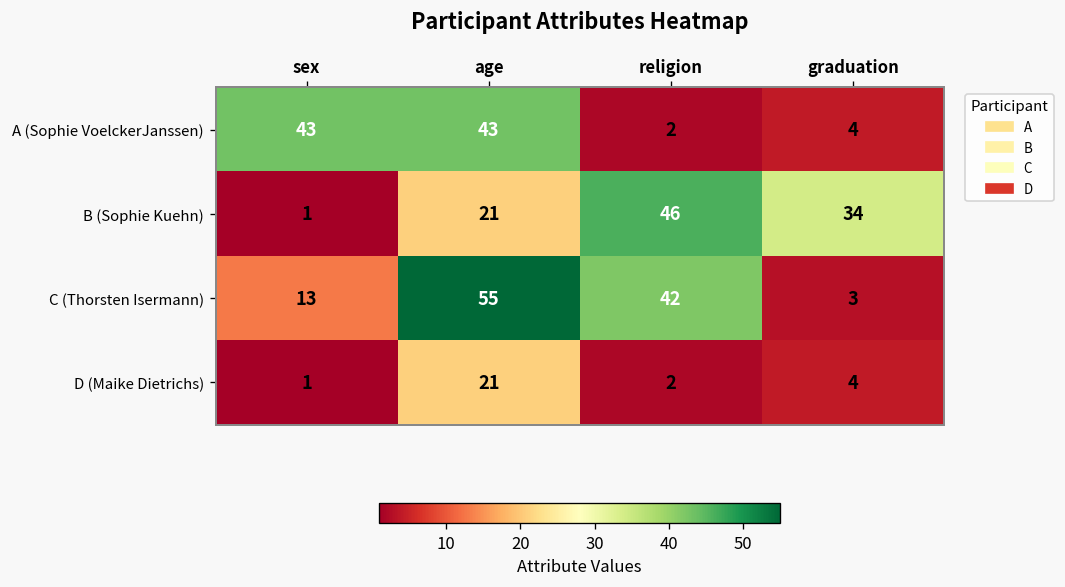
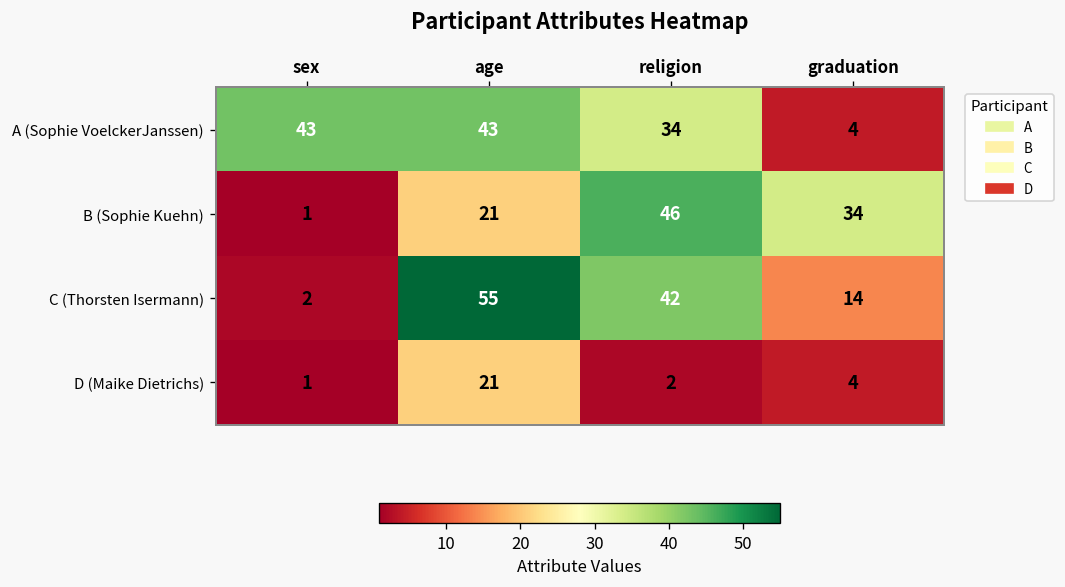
A (Sophie VoelckerJanssen), religion: 2 -> 34
C (Thorsten Isermann), sex: 13 -> 2
C (Thorsten Isermann), graduation: 3 -> 14
